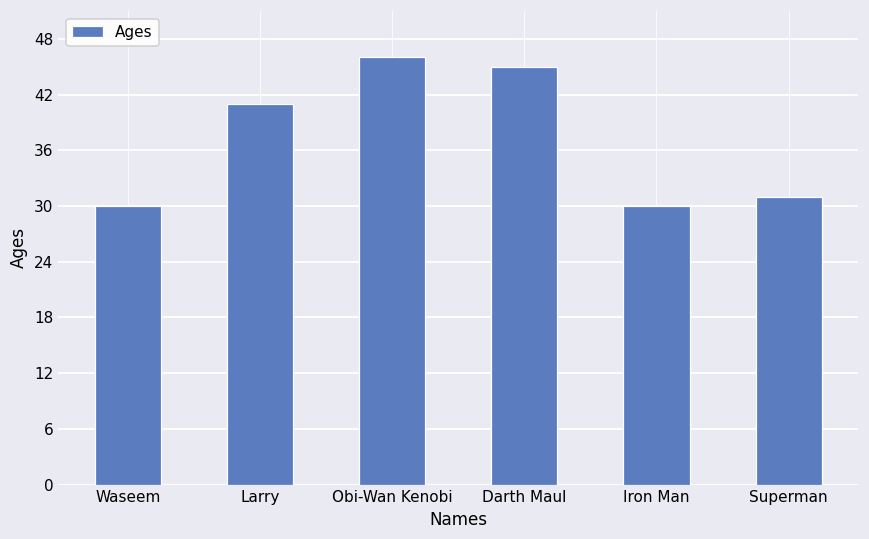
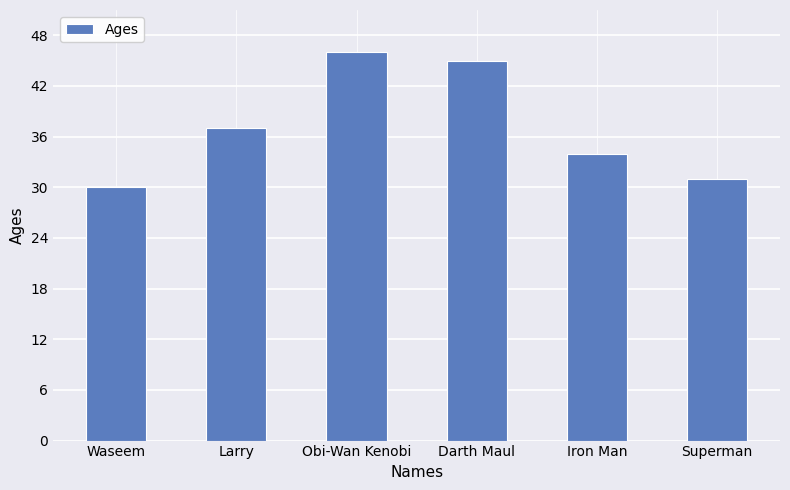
Larry: 41 -> 37
Iron Man: 30 -> 34
